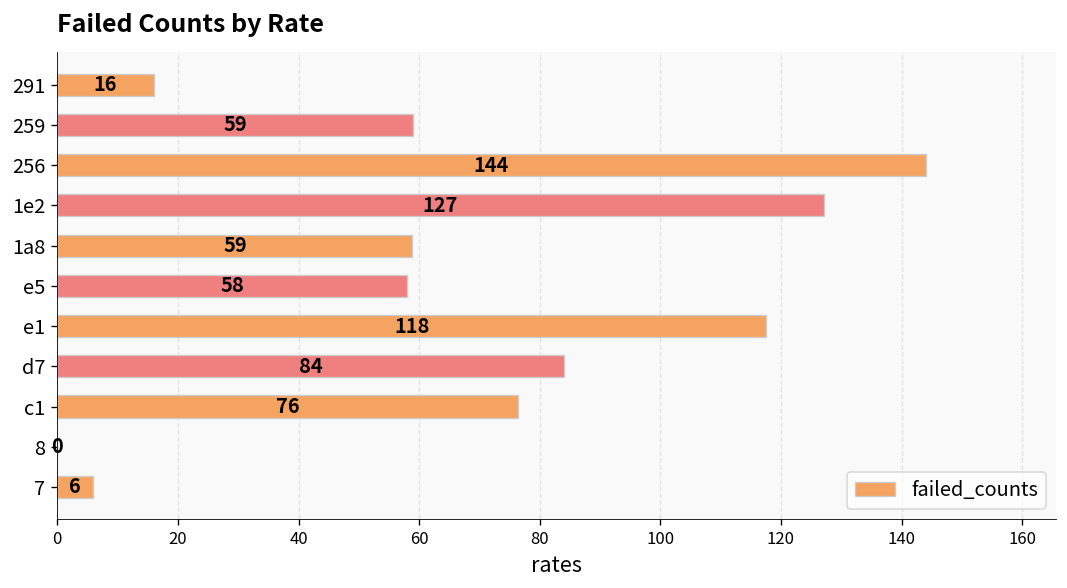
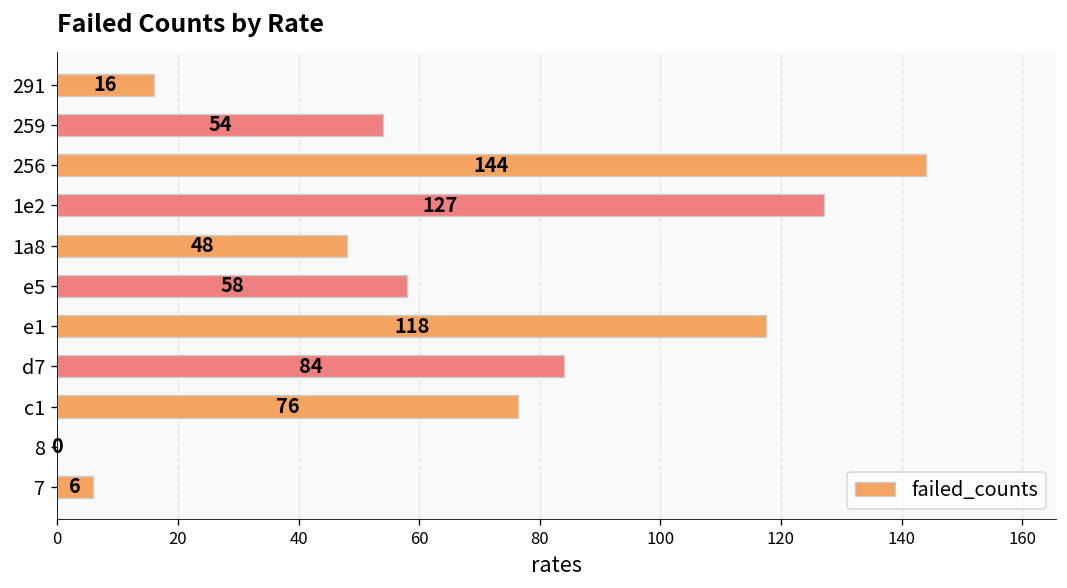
259: 59 -> 54
1a8: 59 -> 48
